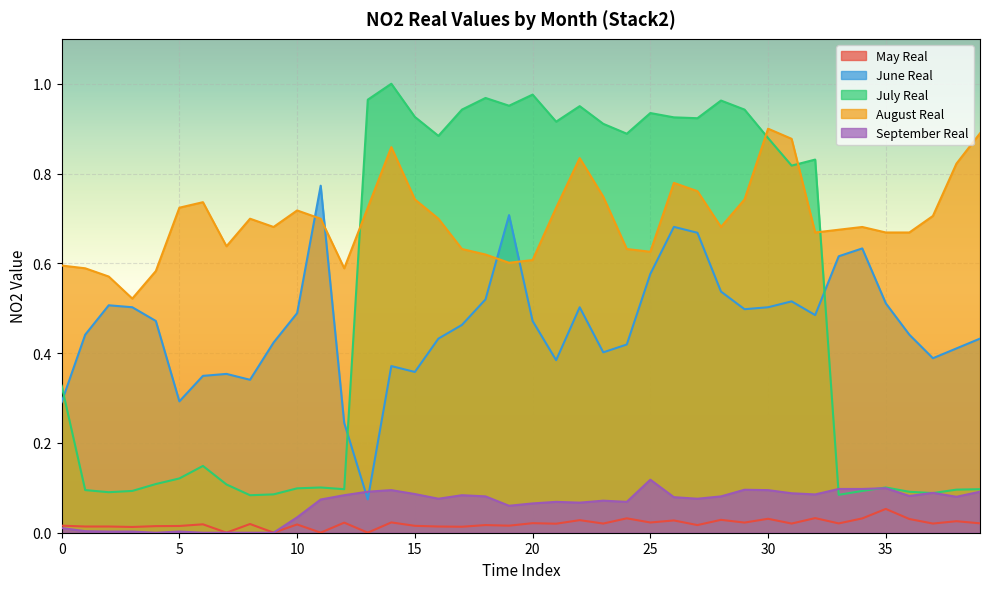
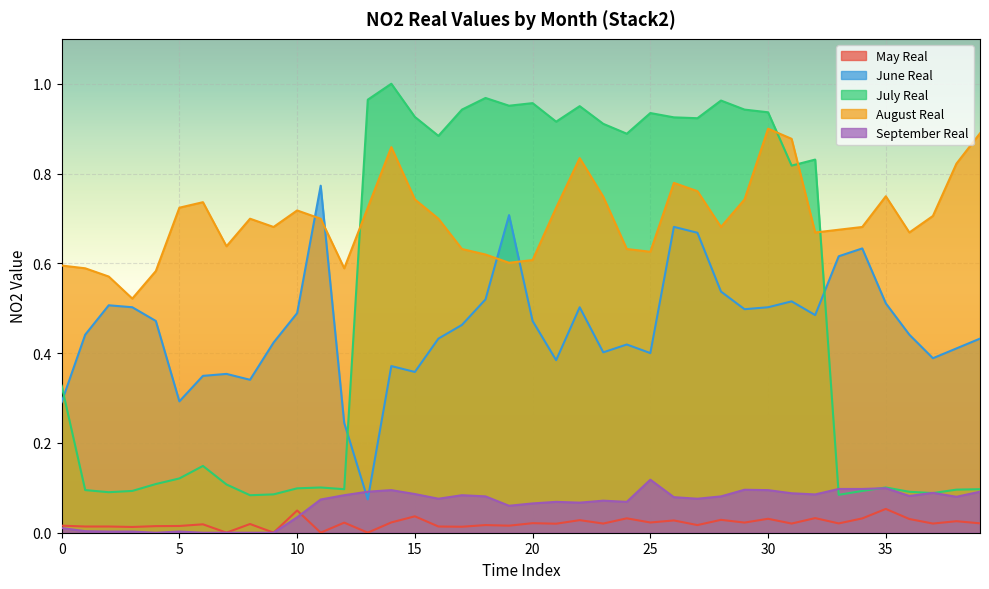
May Real, 10: 0.02 -> 0.05
May Real, 15: 0.02 -> 0.04
July Real, 20: 0.98 -> 0.96
June Real, 25: 0.58 -> 0.40
July Real, 30: 0.88 -> 0.94
August Real, 35: 0.67 -> 0.75
